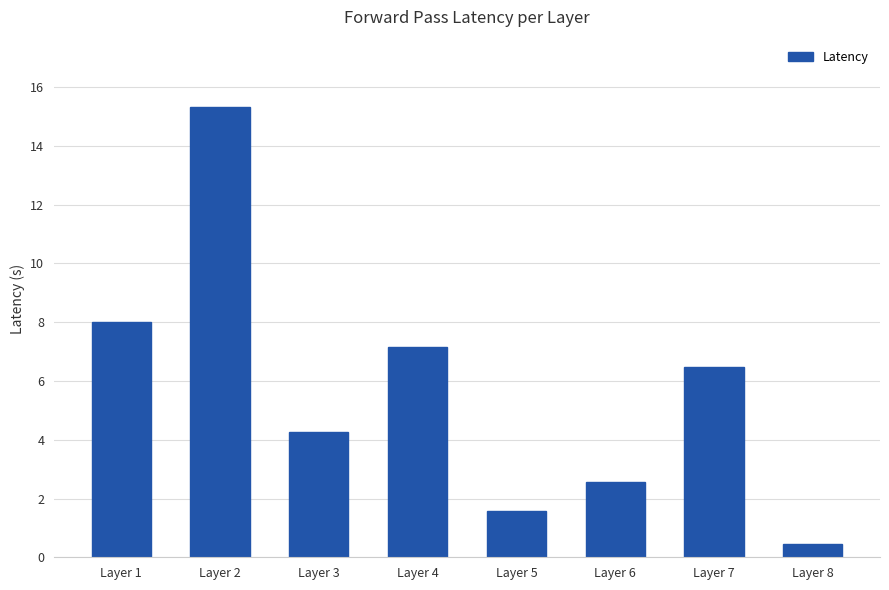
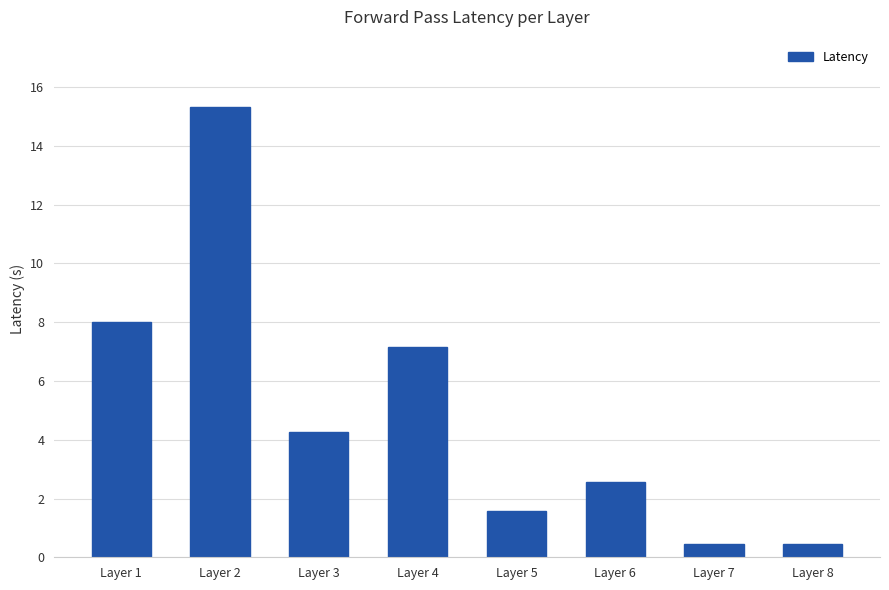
Layer 7: 6.5 -> 0.5
